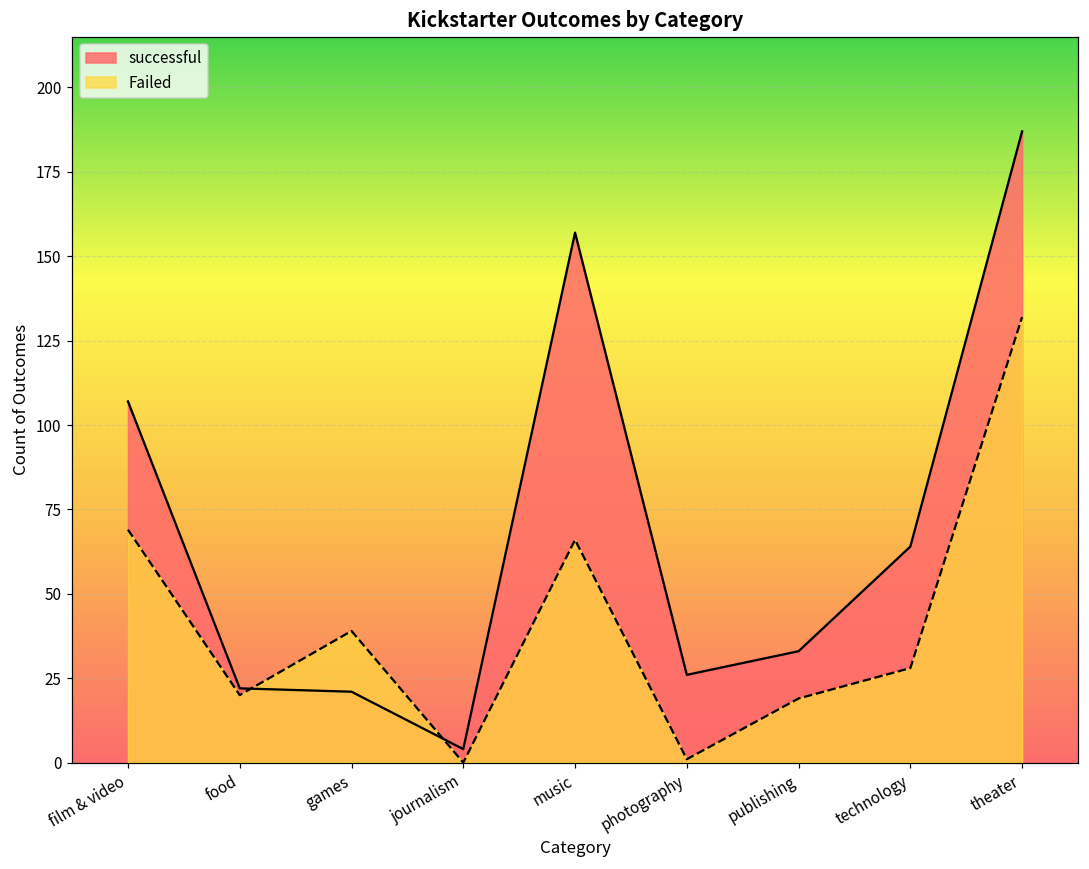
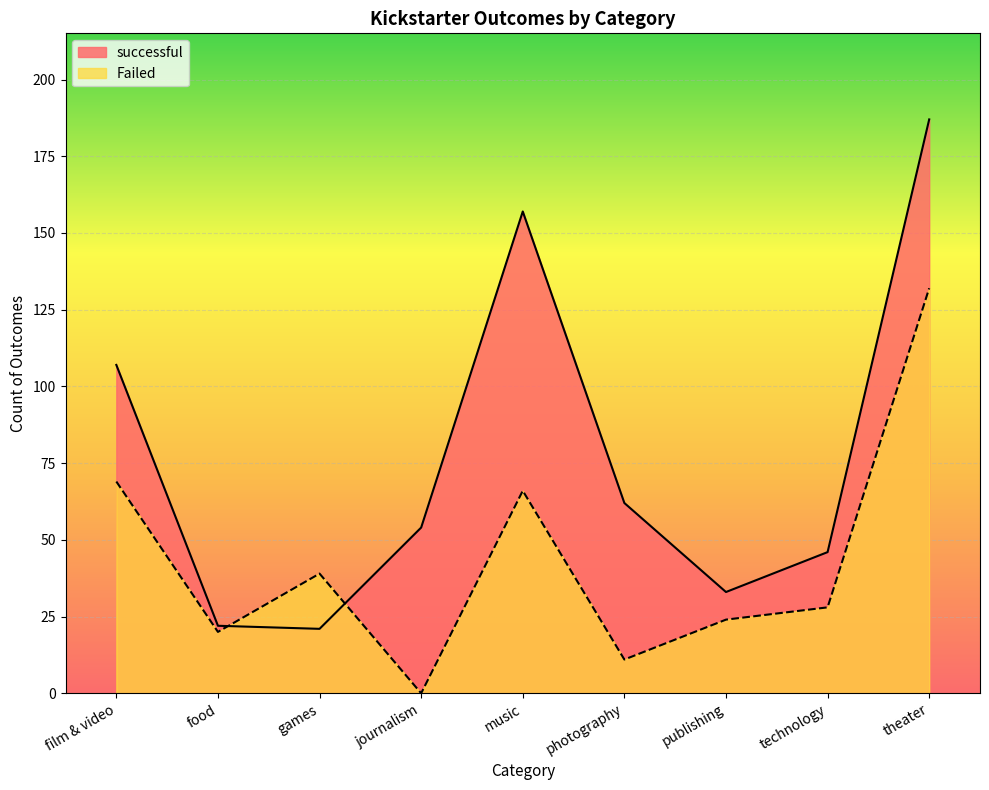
successful, journalism: 4 -> 54
successful, photography: 26 -> 62
Failed, photography: 1 -> 11
Failed, publishing: 19 -> 24
successful, technology: 64 -> 46
